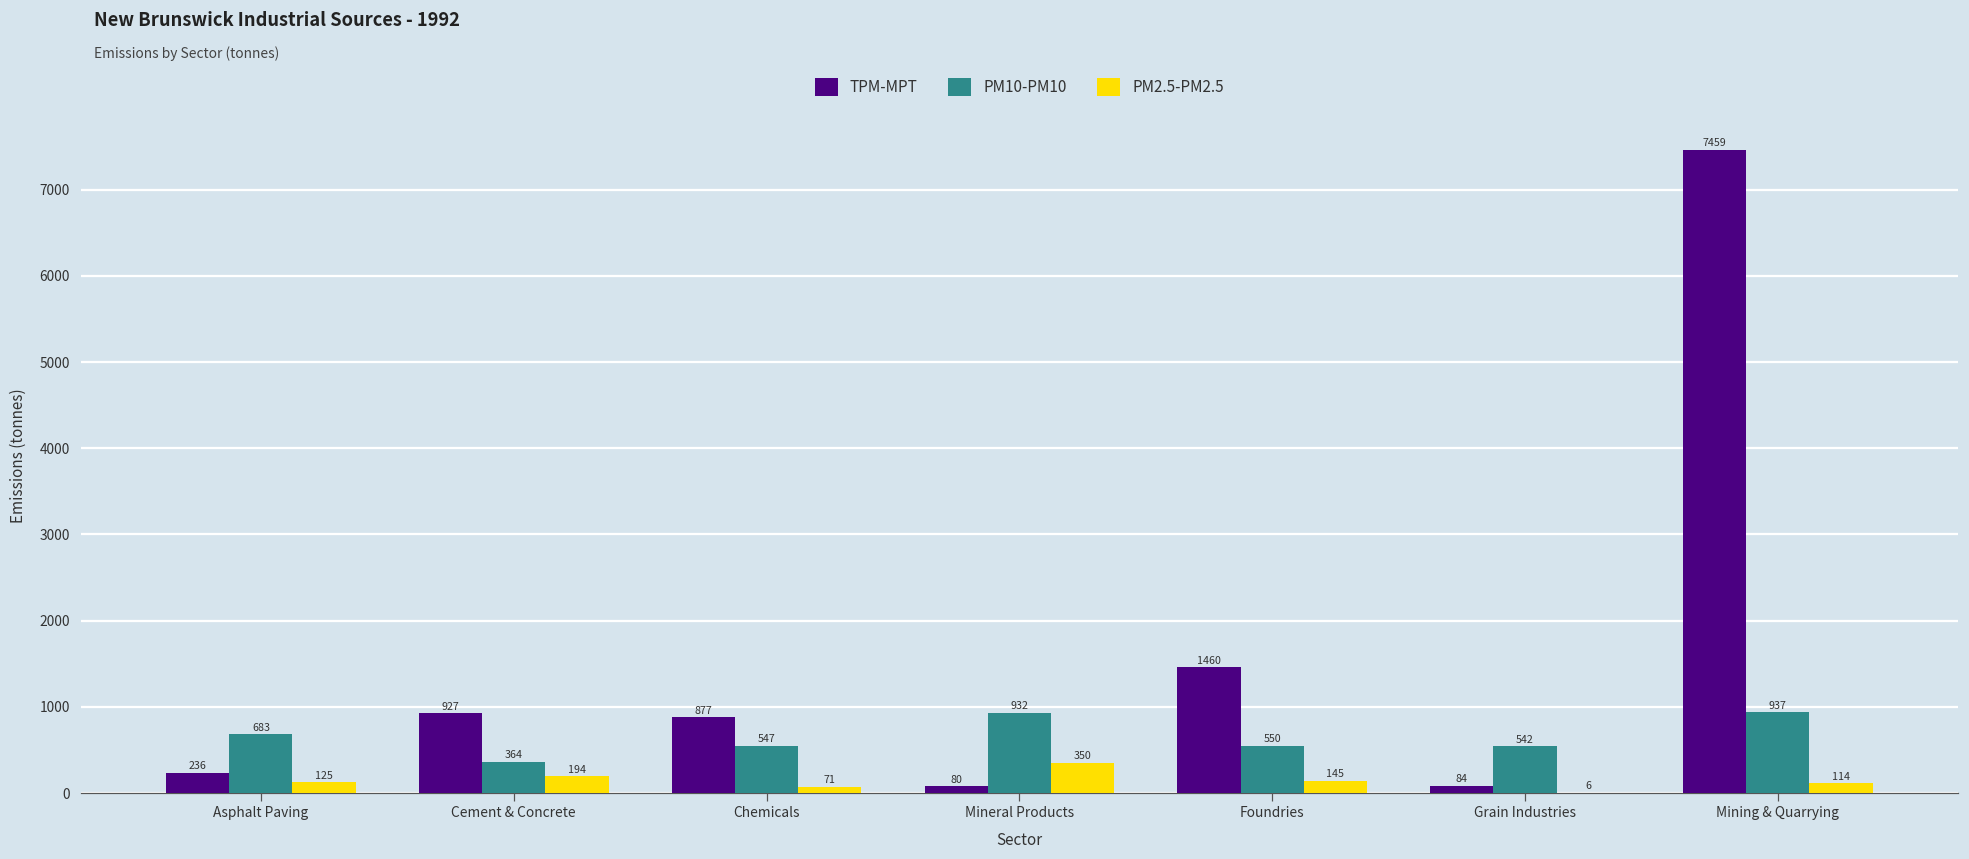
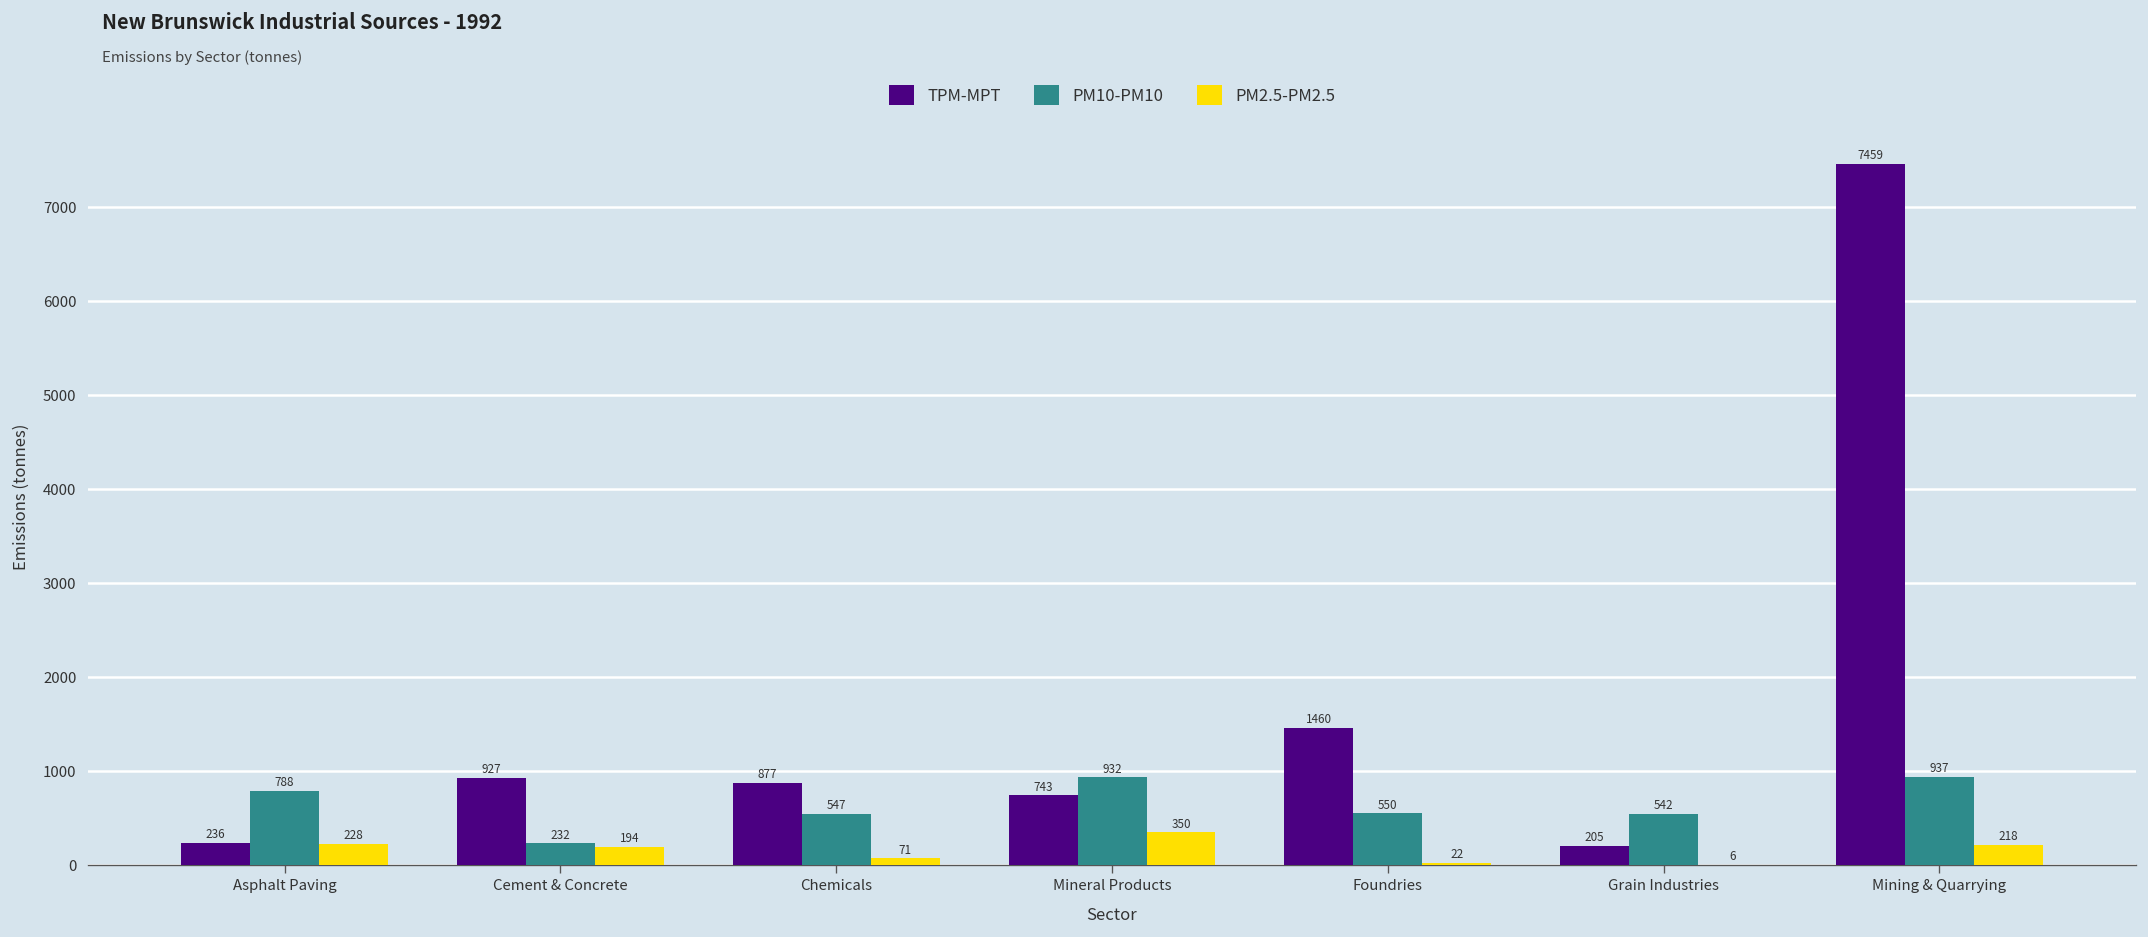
PM10-PM10, Asphalt Paving: 683 -> 788
PM2.5-PM2.5, Asphalt Paving: 125 -> 228
PM10-PM10, Cement & Concrete: 364 -> 232
TPM-MPT, Mineral Products: 80 -> 743
PM2.5-PM2.5, Foundries: 145 -> 22
TPM-MPT, Grain Industries: 84 -> 205
PM2.5-PM2.5, Mining & Quarrying: 114 -> 218
